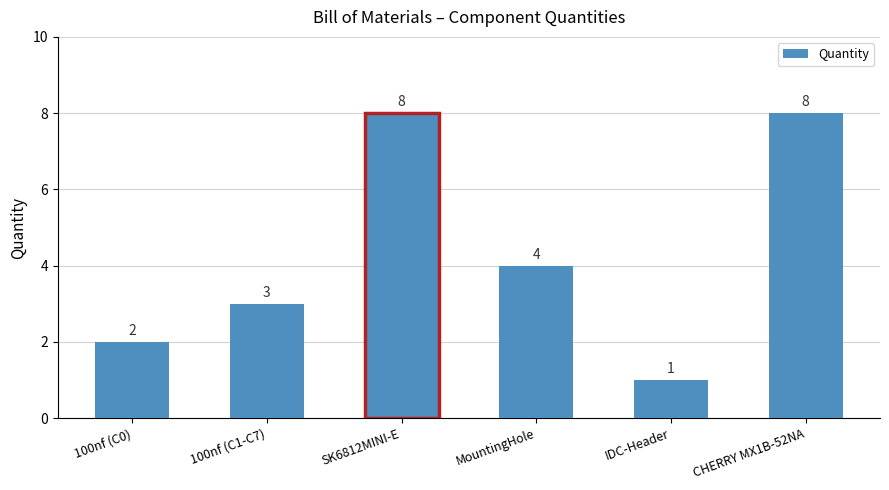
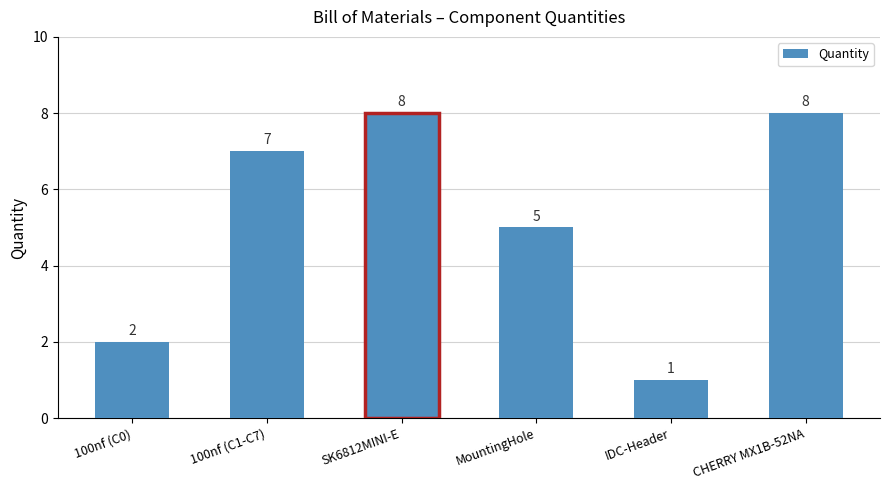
100nf (C1-C7): 3 -> 7
MountingHole: 4 -> 5
